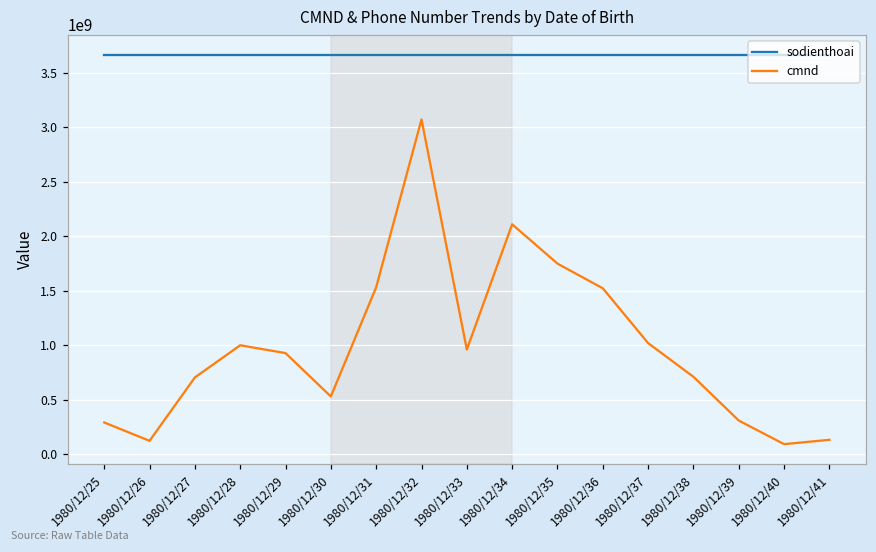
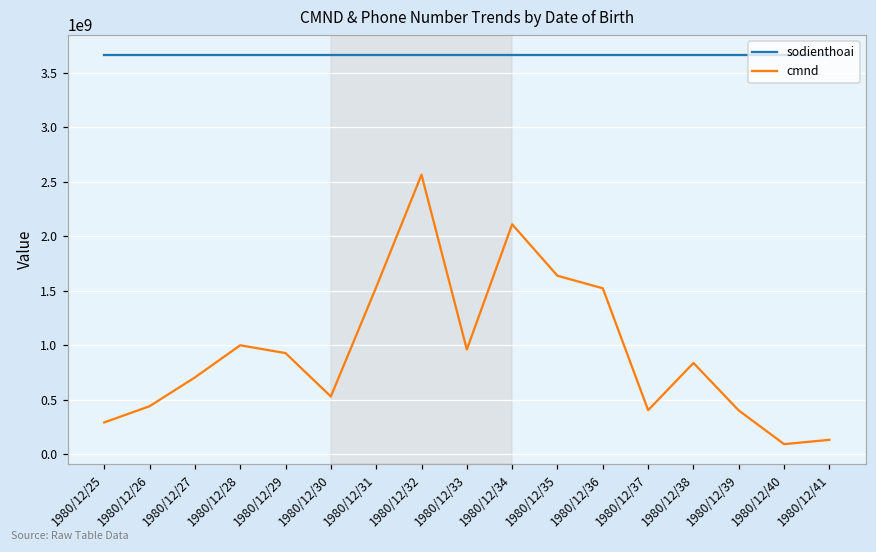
cmnd, 1980/12/26: 100000000 -> 400000000
cmnd, 1980/12/32: 3100000000 -> 2600000000
cmnd, 1980/12/35: 1700000000 -> 1600000000
cmnd, 1980/12/37: 1000000000 -> 400000000
cmnd, 1980/12/38: 700000000 -> 800000000
cmnd, 1980/12/39: 300000000 -> 400000000
